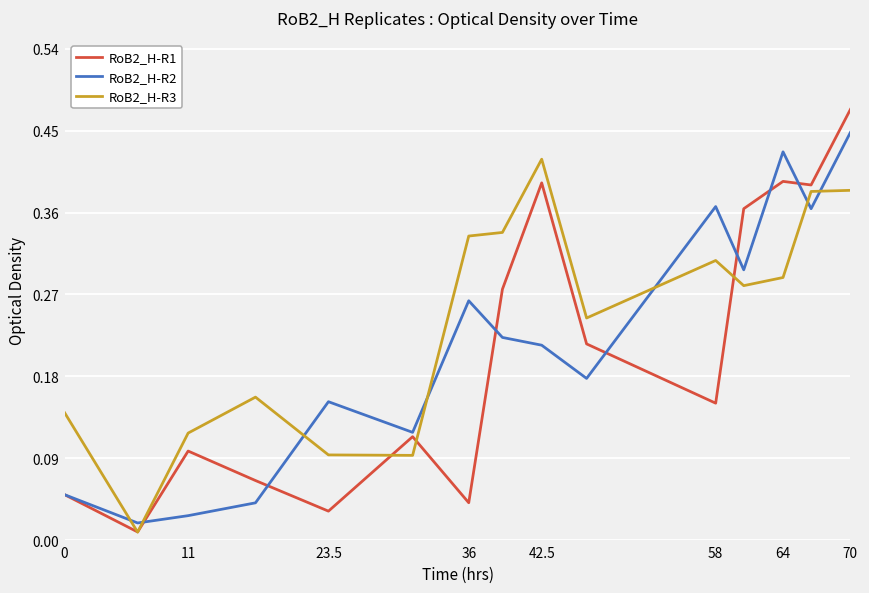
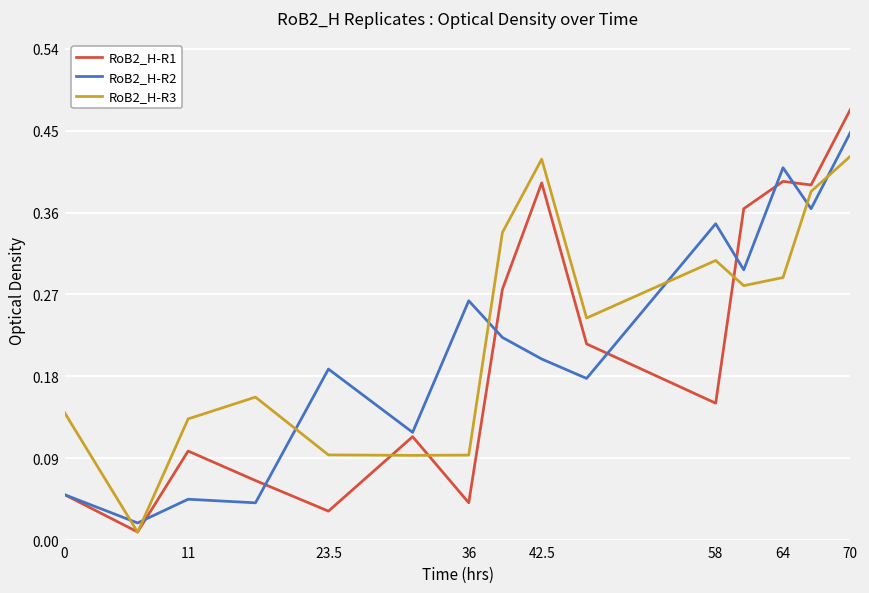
RoB2_H-R2, 11: 0.03 -> 0.05
RoB2_H-R3, 11: 0.12 -> 0.13
RoB2_H-R2, 23.5: 0.15 -> 0.19
RoB2_H-R3, 36: 0.33 -> 0.09
RoB2_H-R2, 42.5: 0.21 -> 0.20
RoB2_H-R2, 58: 0.37 -> 0.35
RoB2_H-R2, 64: 0.43 -> 0.41
RoB2_H-R3, 70: 0.38 -> 0.42
